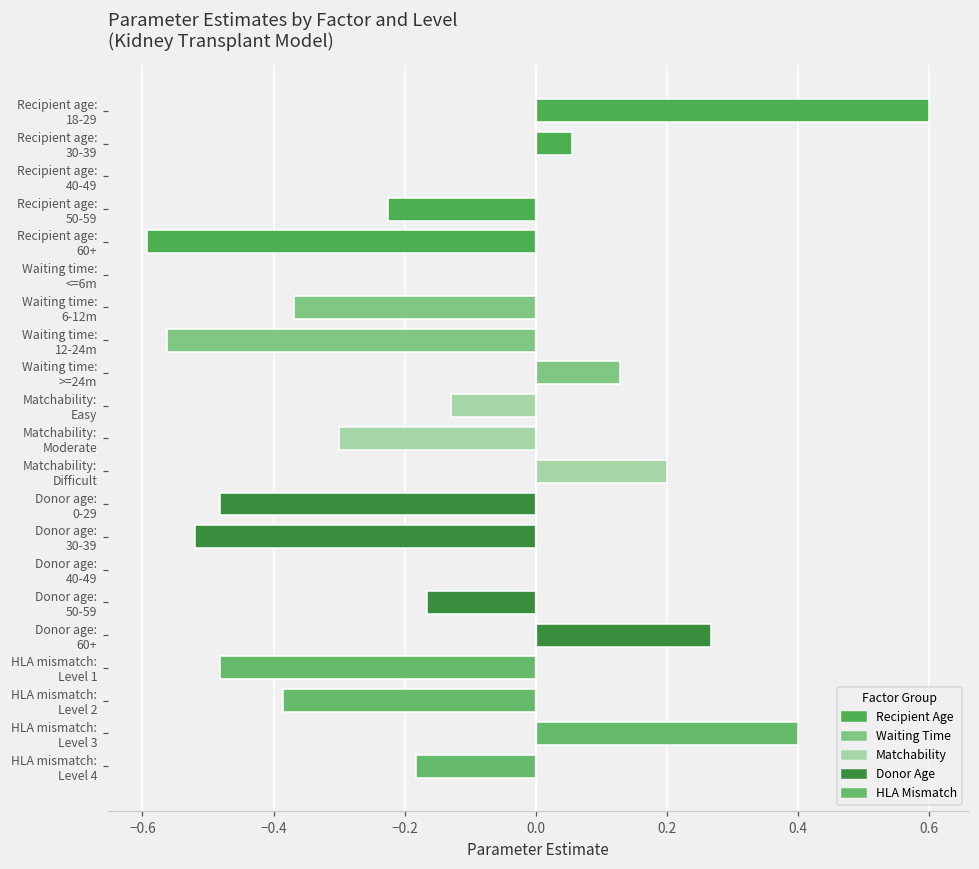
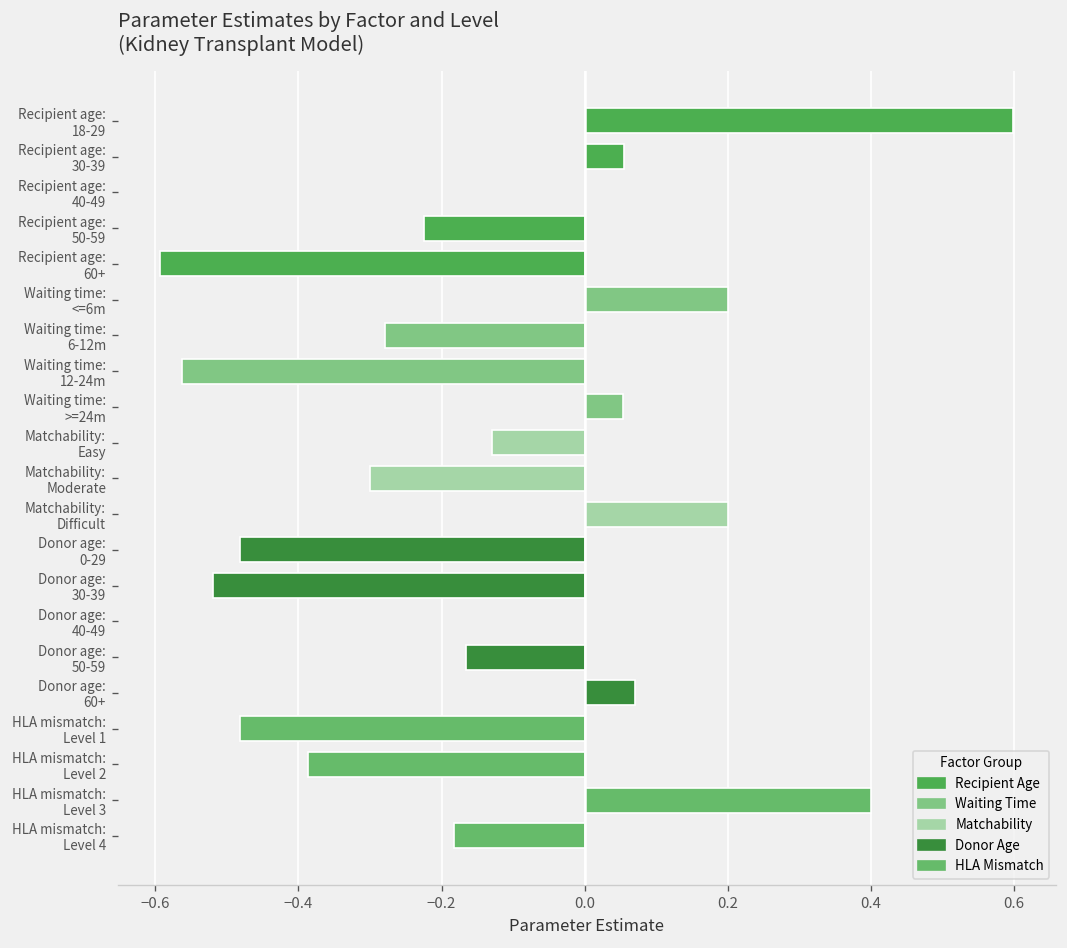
Waiting time: <=6m: 0.0 -> 0.2
Waiting time: 6-12m: -0.37 -> -0.28
Waiting time: >=24m: 0.13 -> 0.05
Donor age: 60+: 0.27 -> 0.07
